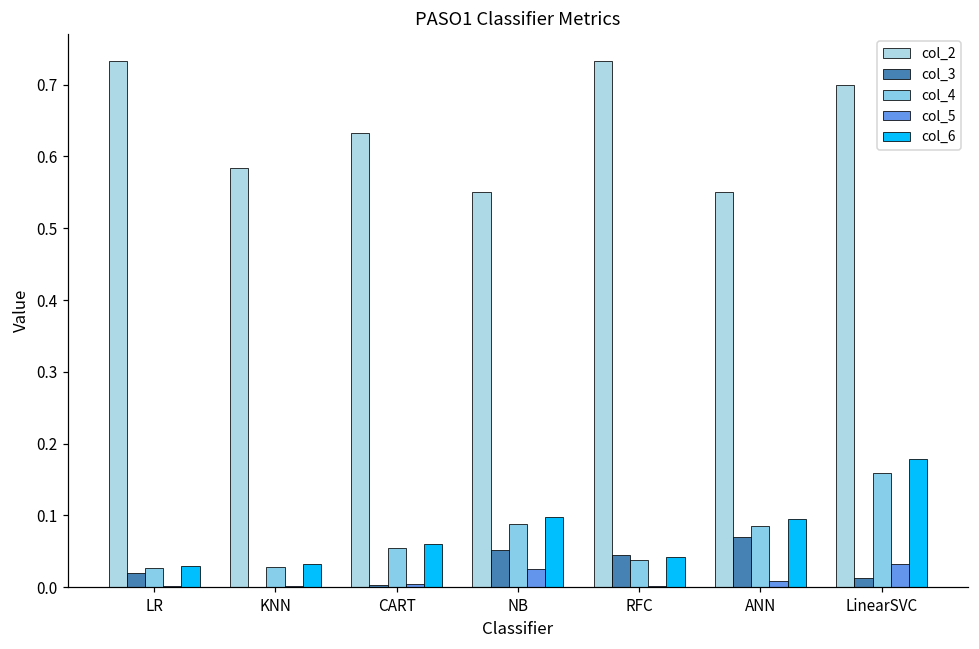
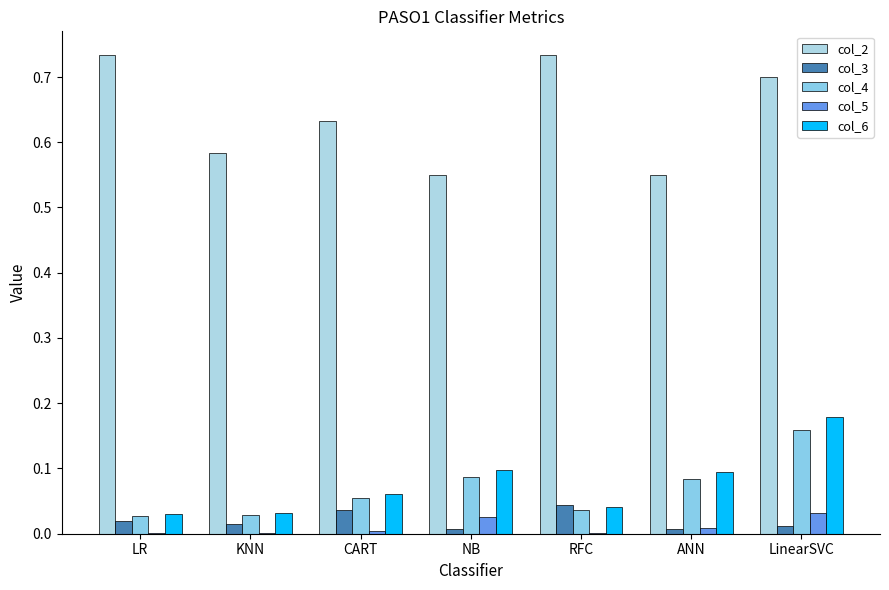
col_3, KNN: 0.00 -> 0.02
col_3, CART: 0.00 -> 0.04
col_3, NB: 0.05 -> 0.01
col_3, ANN: 0.07 -> 0.01
